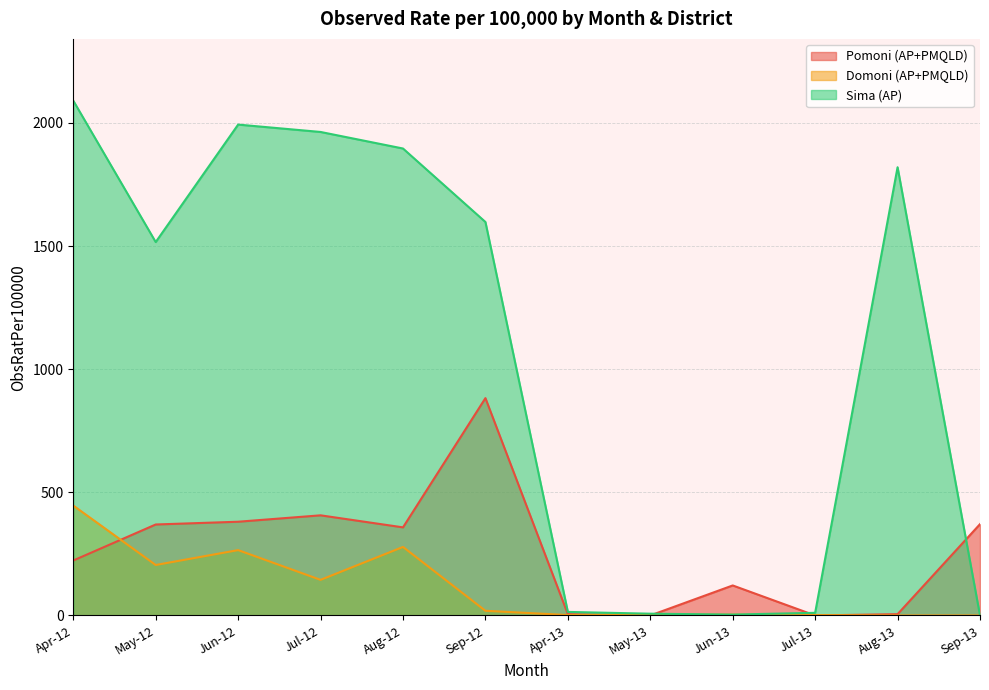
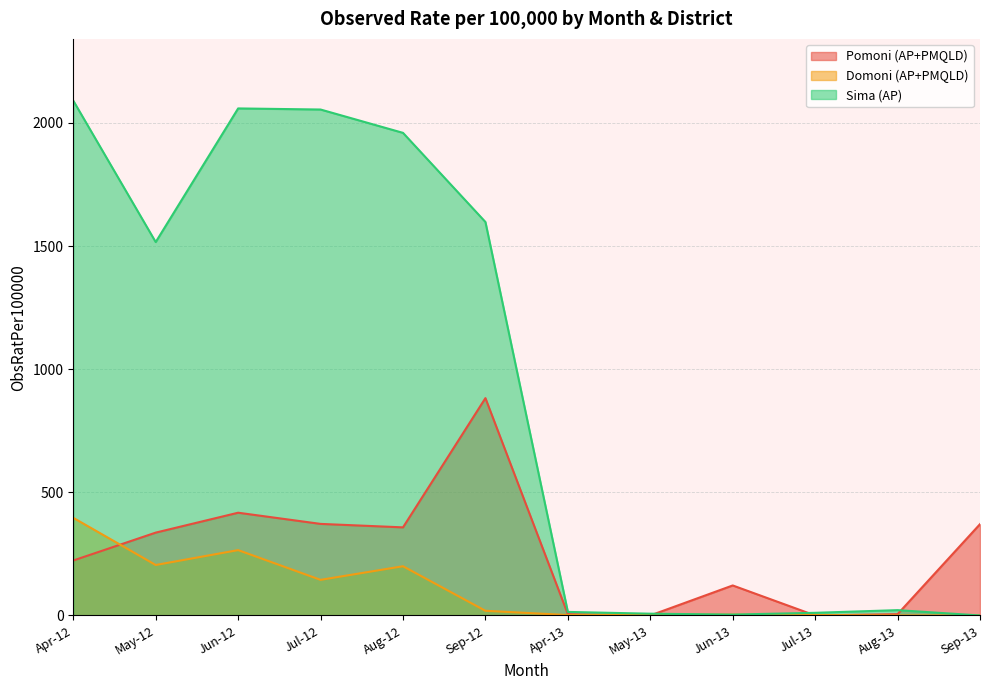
Domoni (AP+PMQLD), Apr-12: 450 -> 400
Pomoni (AP+PMQLD), May-12: 370 -> 340
Pomoni (AP+PMQLD), Jun-12: 380 -> 420
Sima (AP), Jun-12: 1990 -> 2060
Pomoni (AP+PMQLD), Jul-12: 410 -> 370
Sima (AP), Jul-12: 1960 -> 2050
Domoni (AP+PMQLD), Aug-12: 280 -> 200
Sima (AP), Aug-12: 1900 -> 1960
Sima (AP), Aug-13: 1820 -> 20
